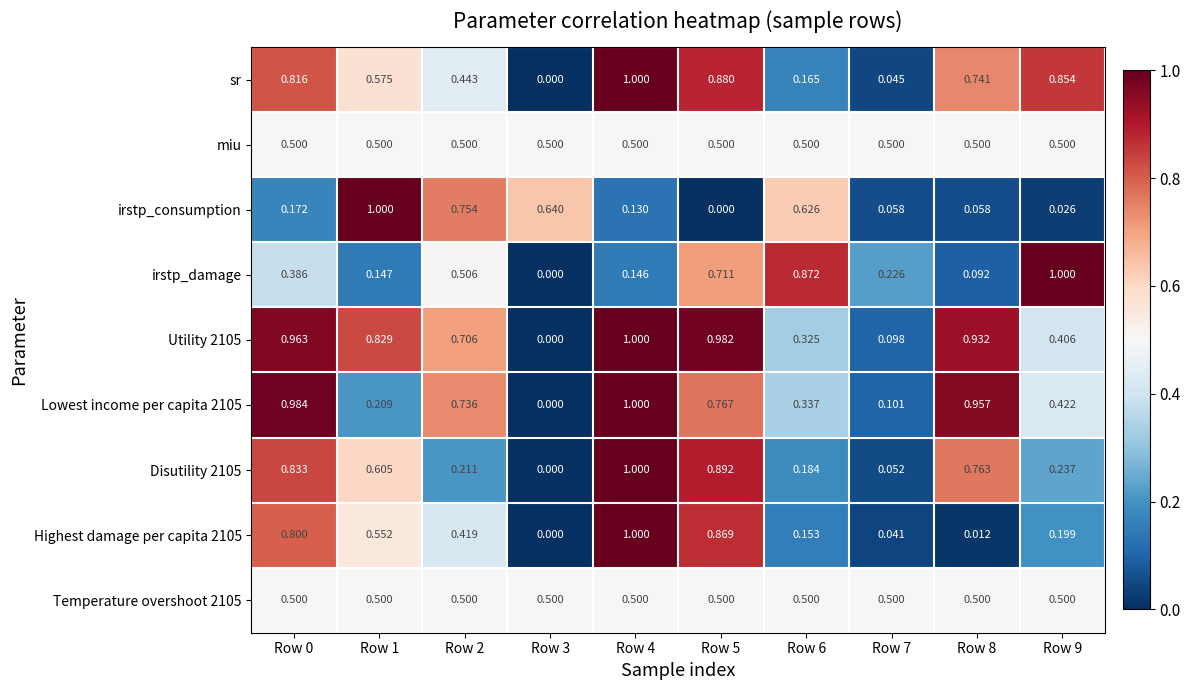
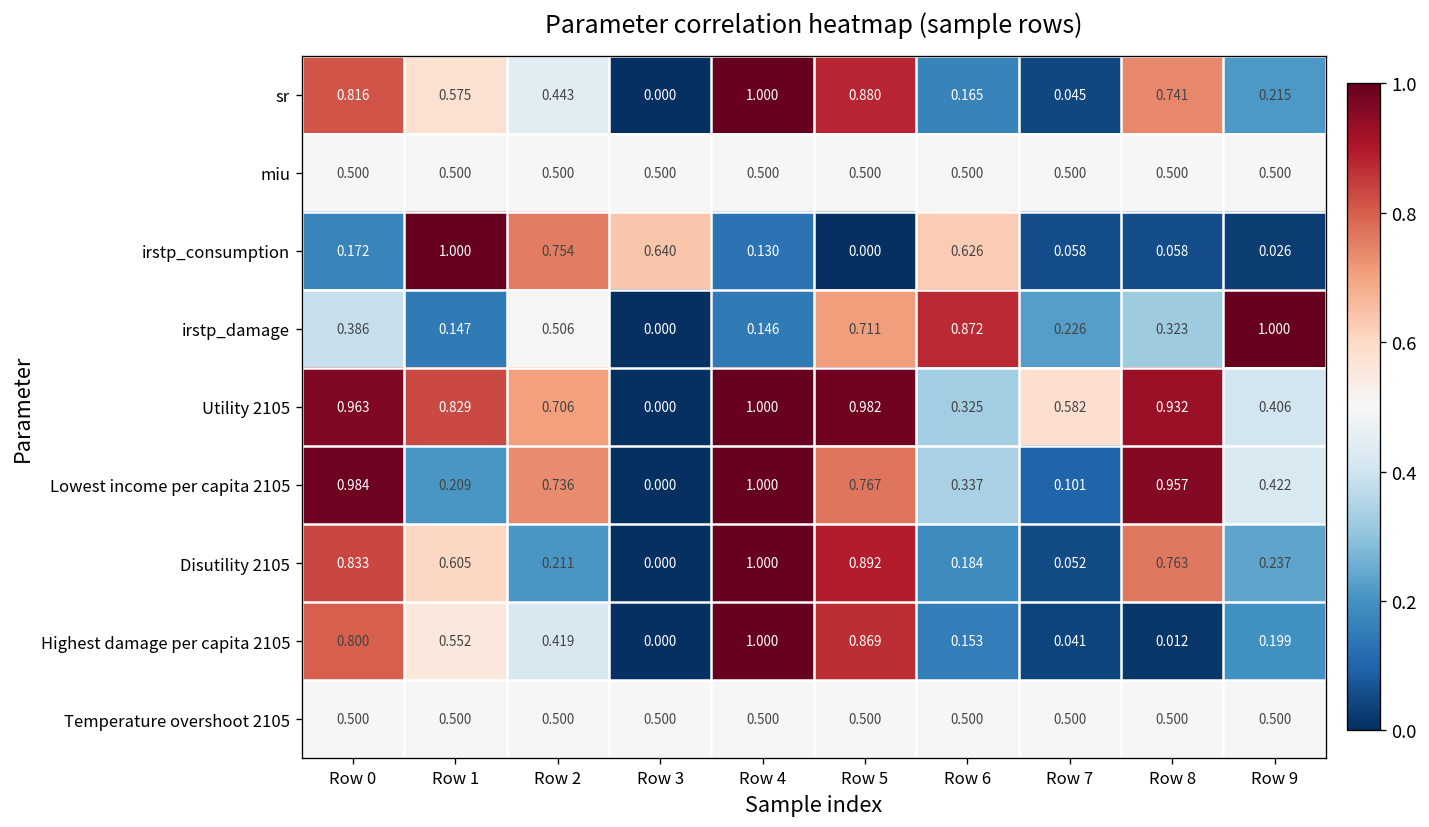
sr, Row 9: 0.854 -> 0.215
irstp_damage, Row 8: 0.092 -> 0.323
Utility 2105, Row 7: 0.098 -> 0.582
